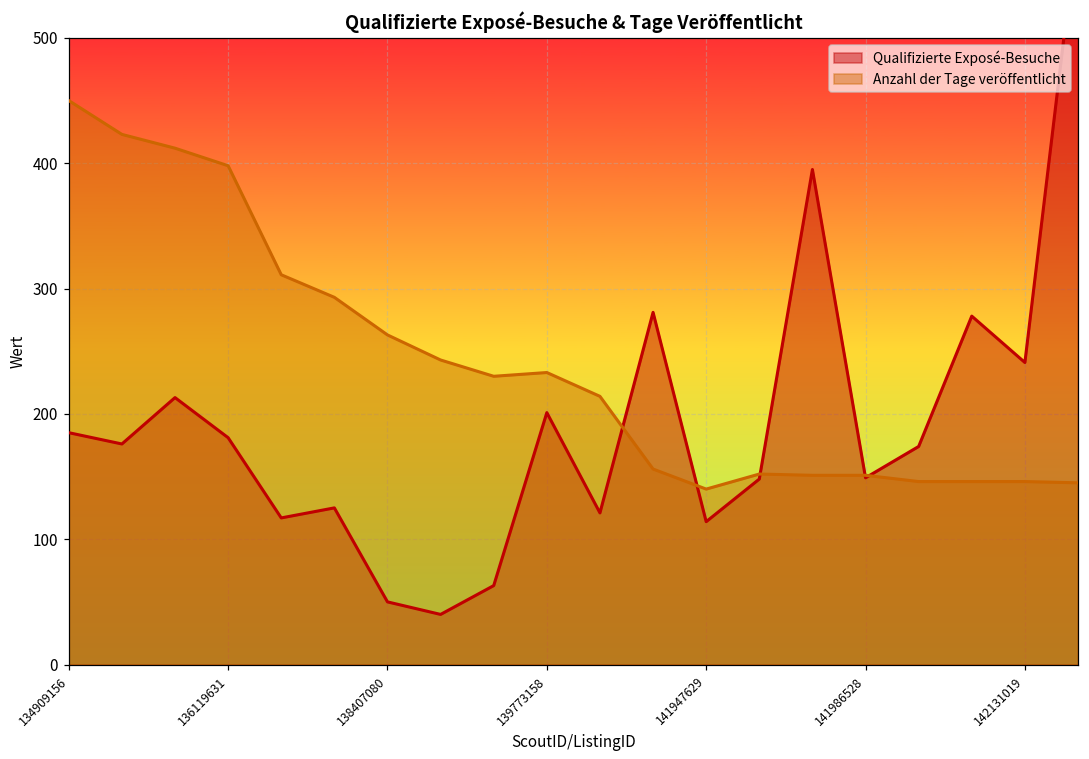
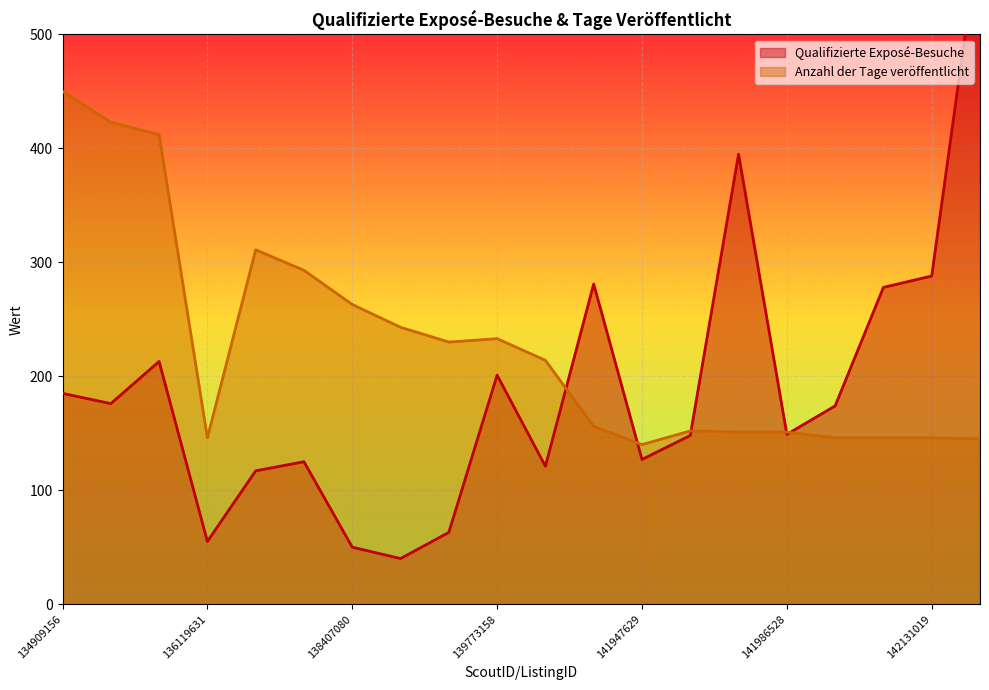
Qualifizierte Exposé-Besuche, 136119631: 181 -> 55
Anzahl der Tage veröffentlicht, 136119631: 398 -> 146
Qualifizierte Exposé-Besuche, 141947629: 114 -> 127
Qualifizierte Exposé-Besuche, 142131019: 241 -> 288
